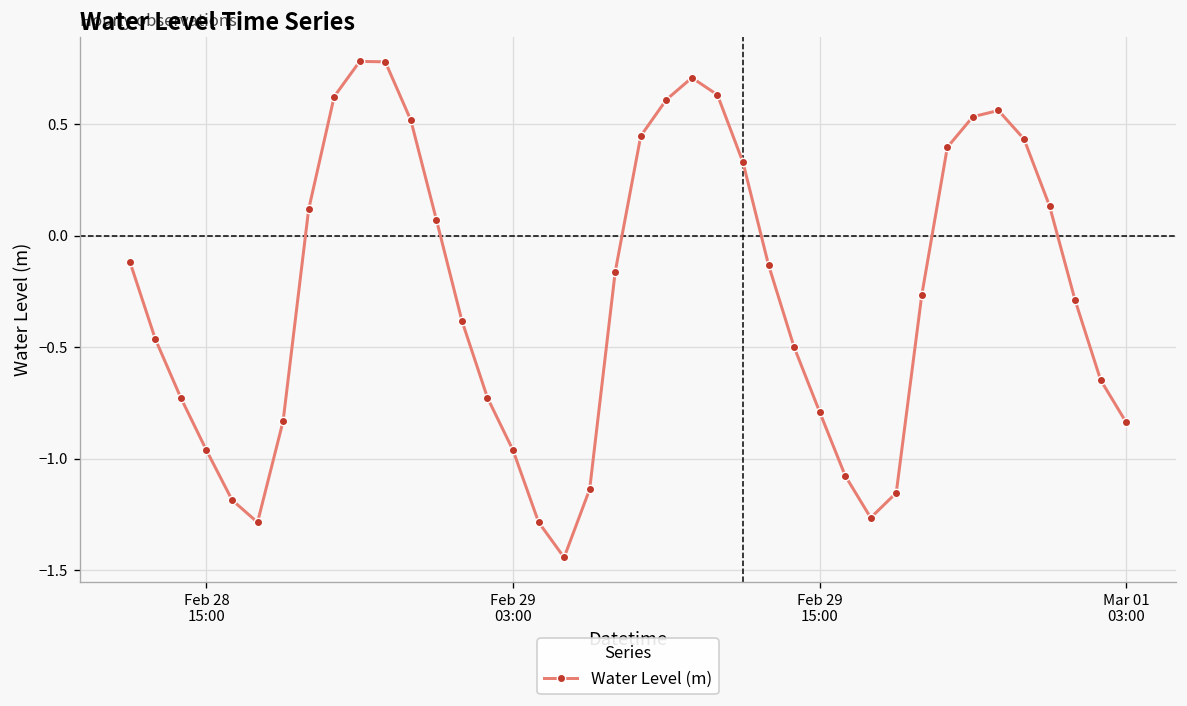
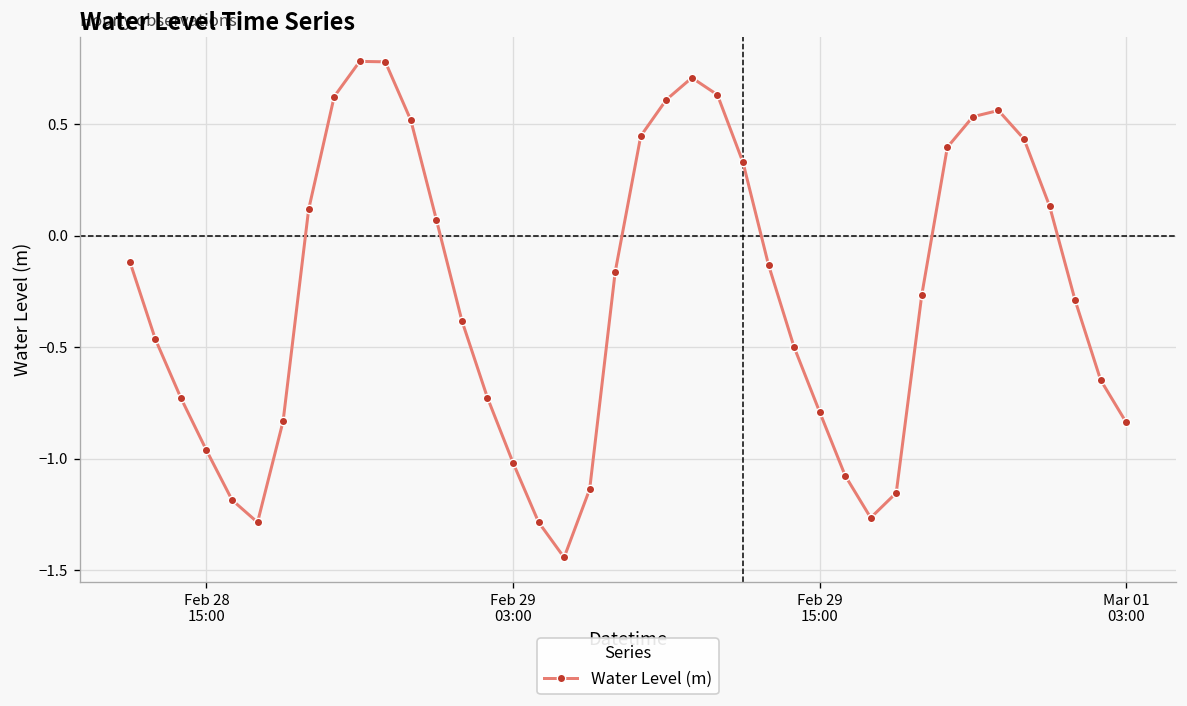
Feb 29 03:00: -0.96 -> -1.02
